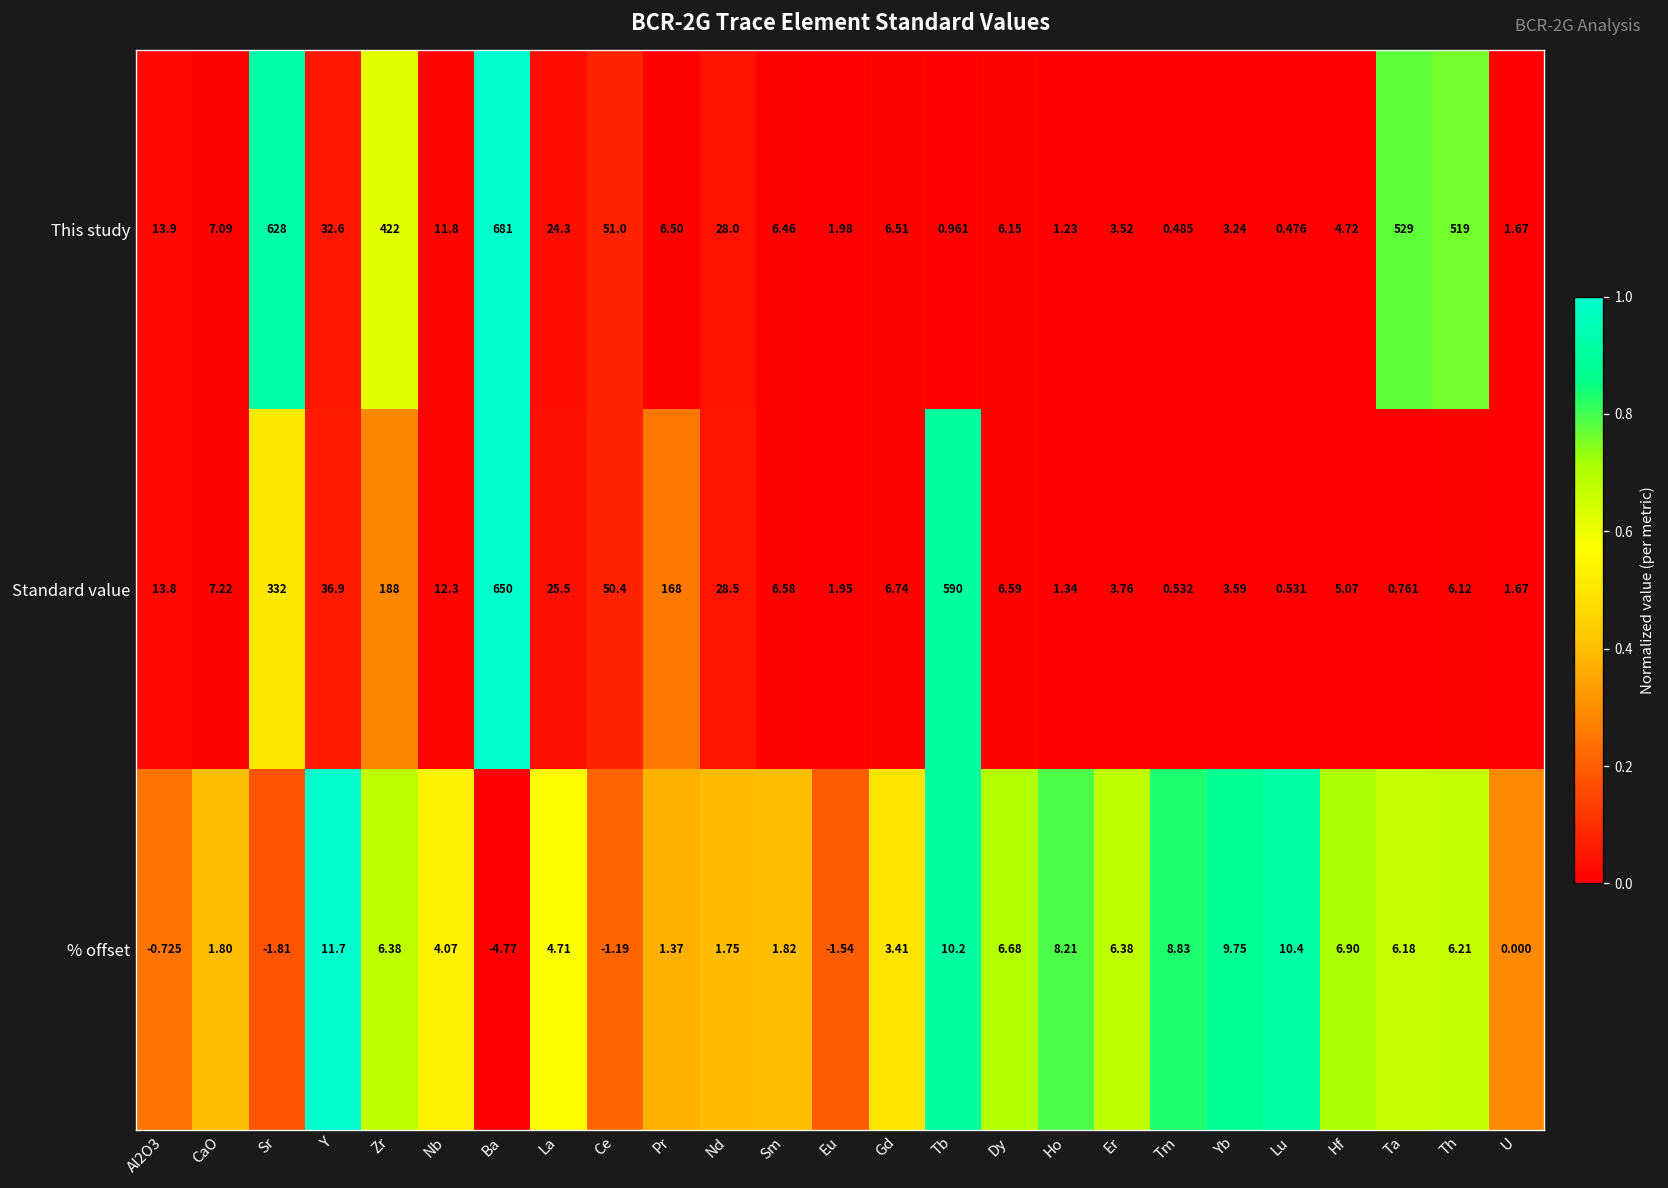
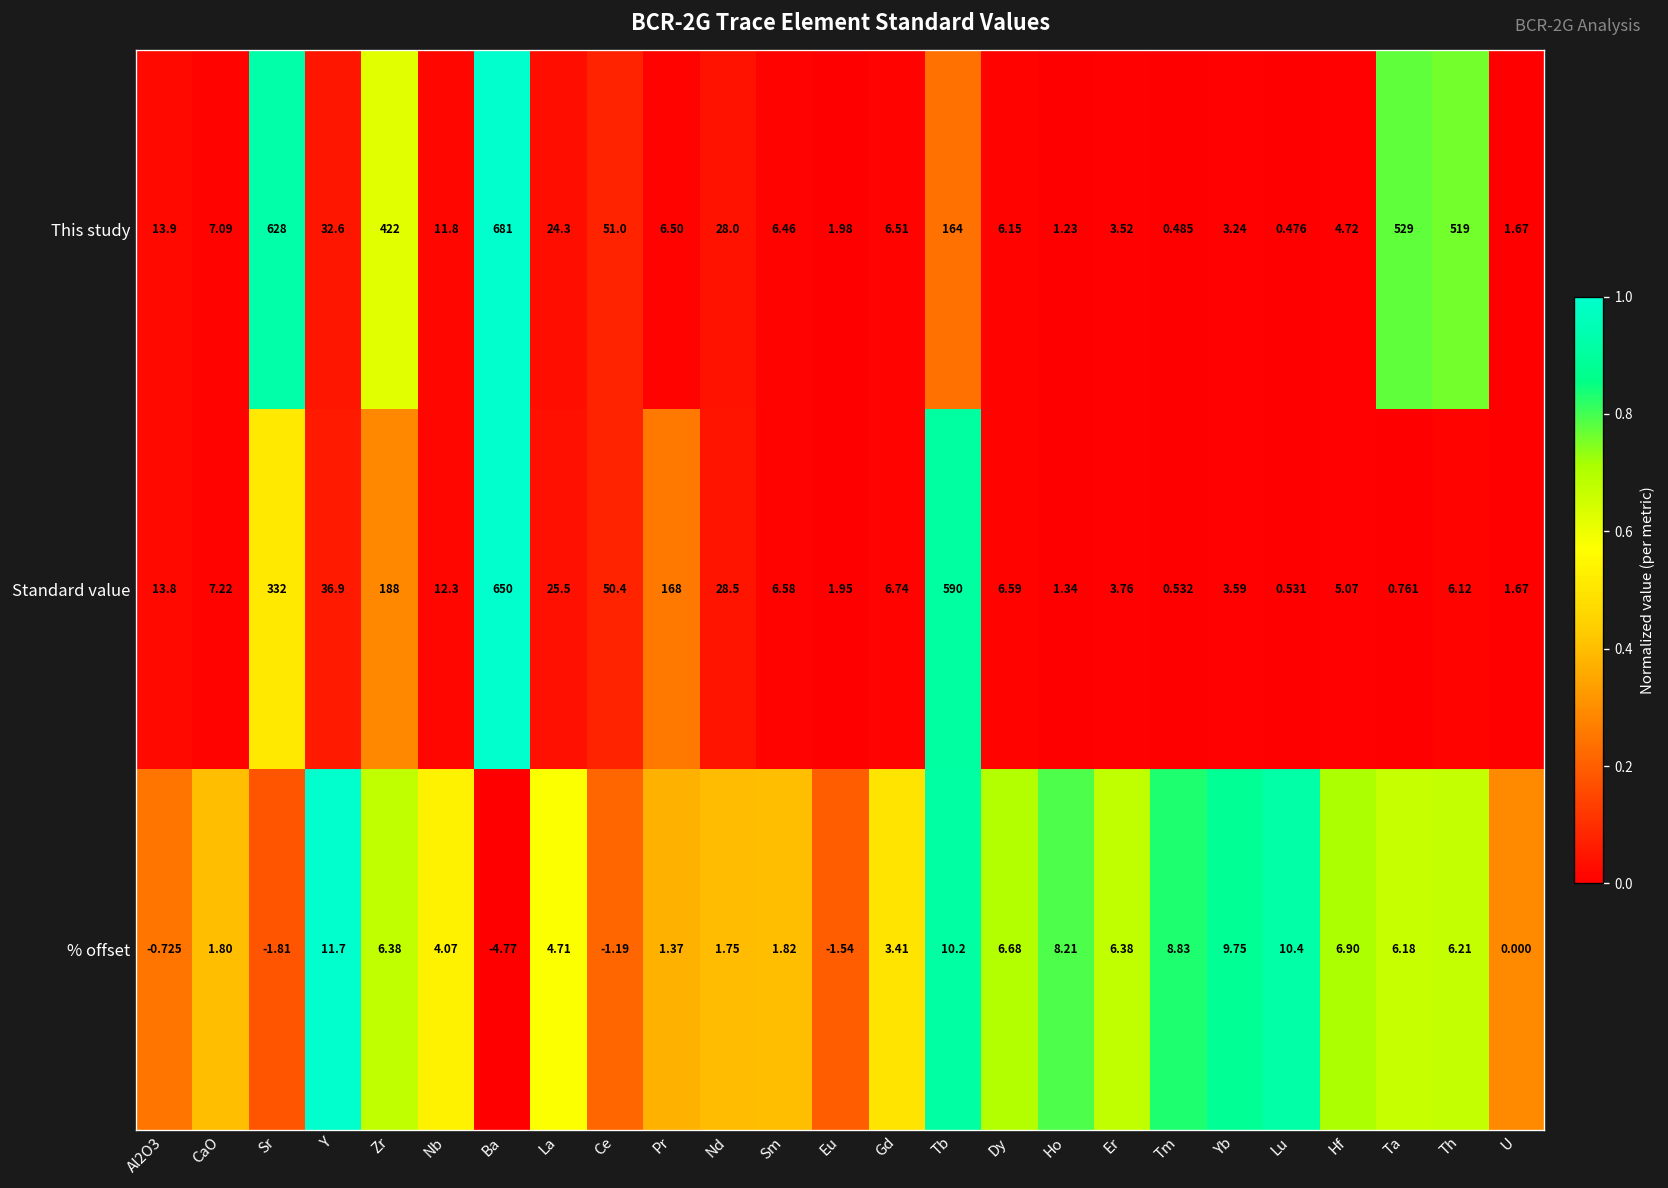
This study, Tb: 0.961 -> 164
